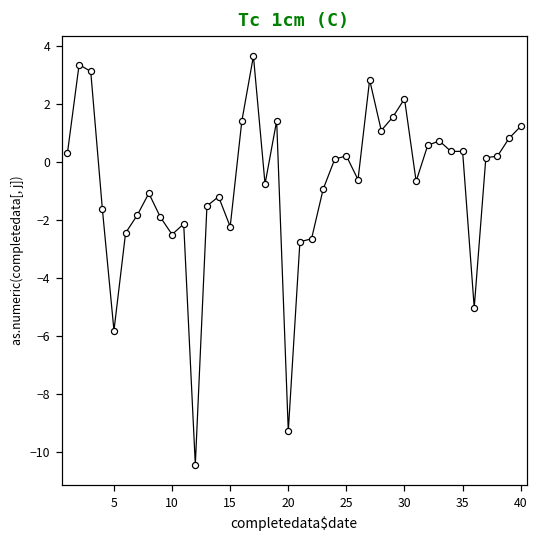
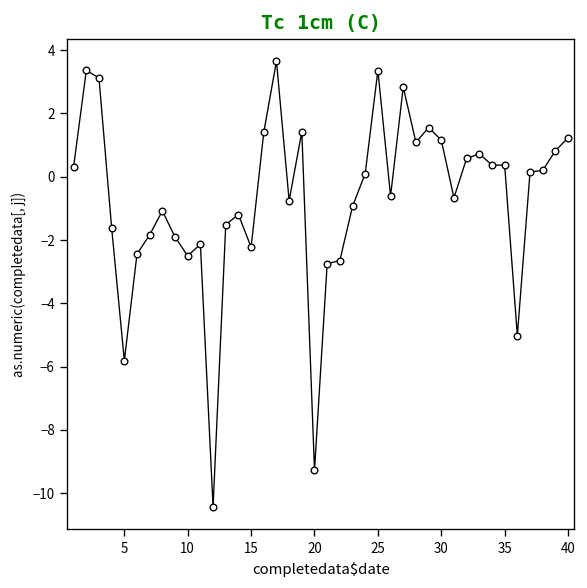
25: 0.2 -> 3.4
30: 2.2 -> 1.2
